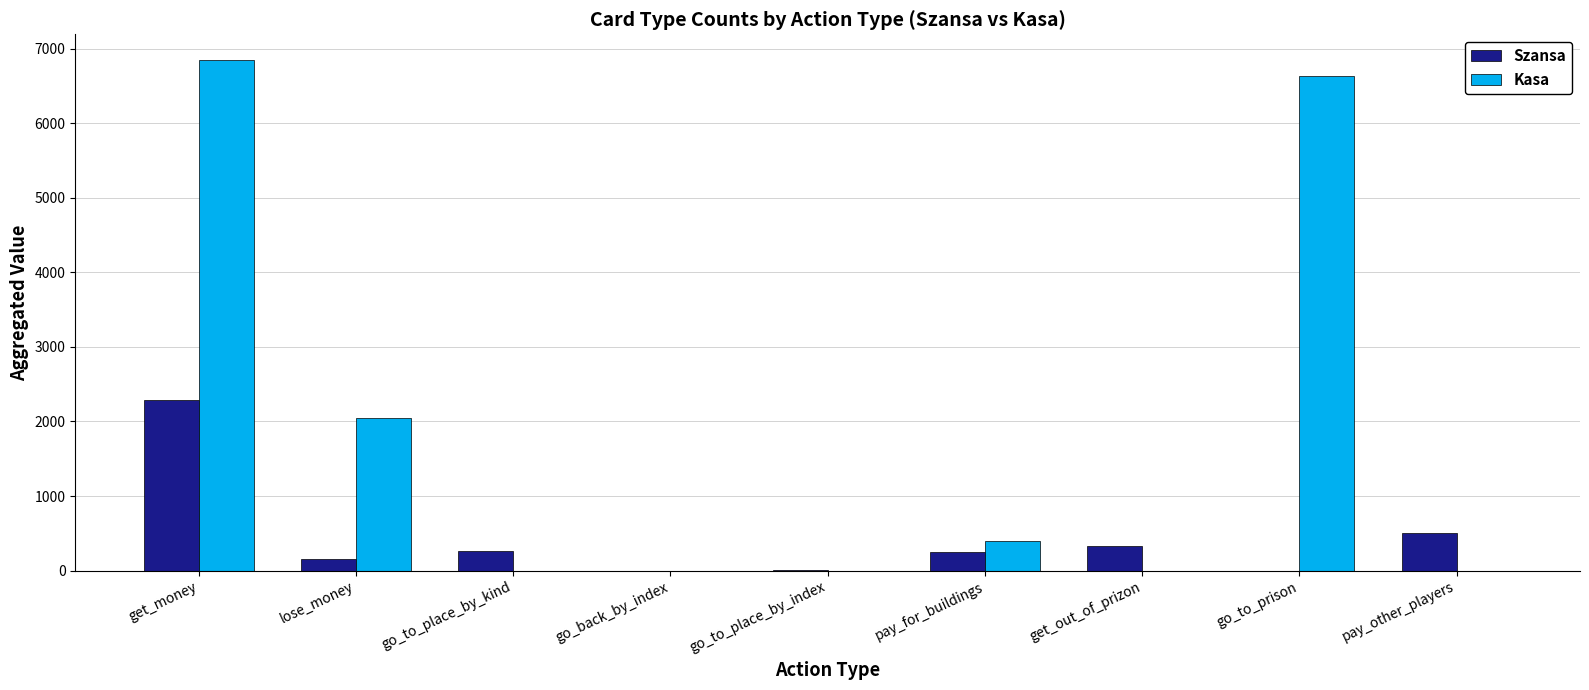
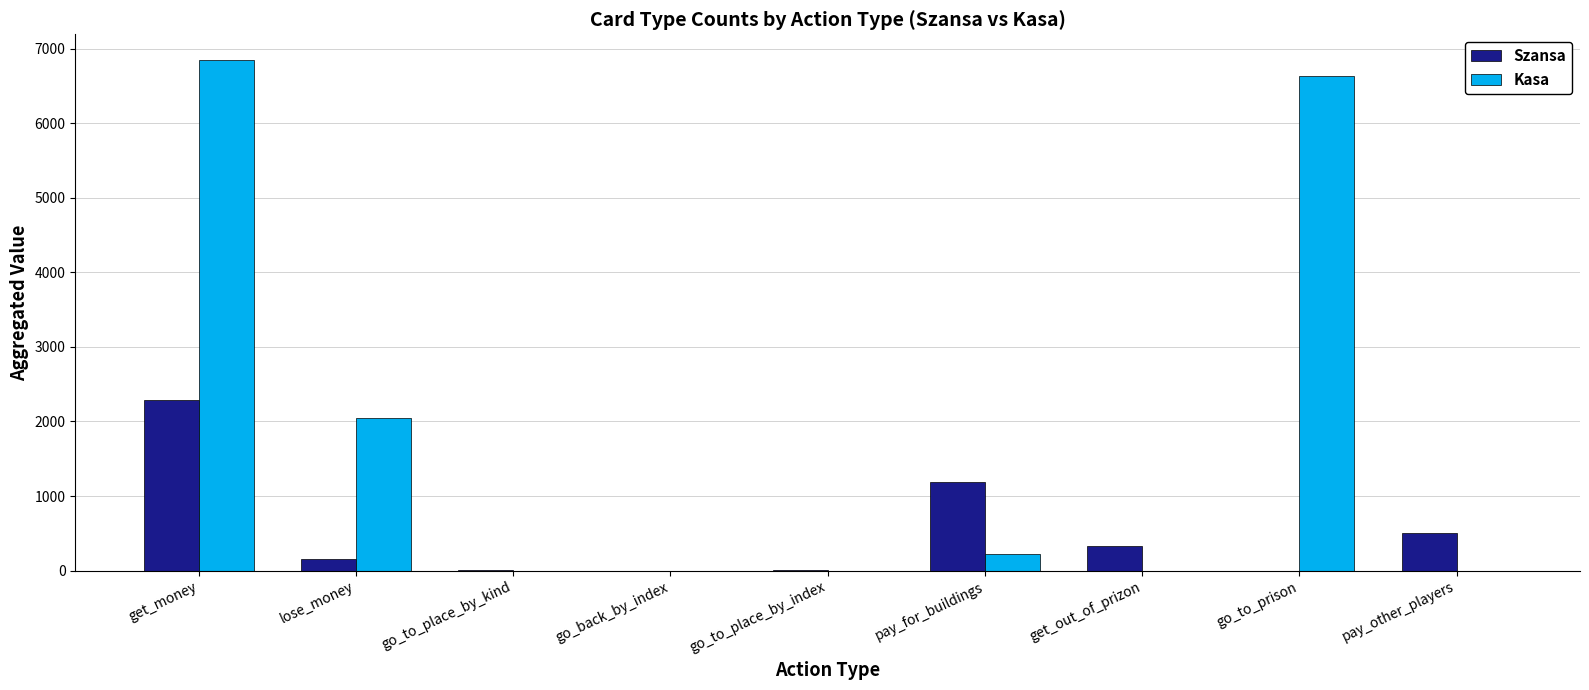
Szansa, go_to_place_by_kind: 300 -> 0
Szansa, pay_for_buildings: 300 -> 1200
Kasa, pay_for_buildings: 400 -> 200
